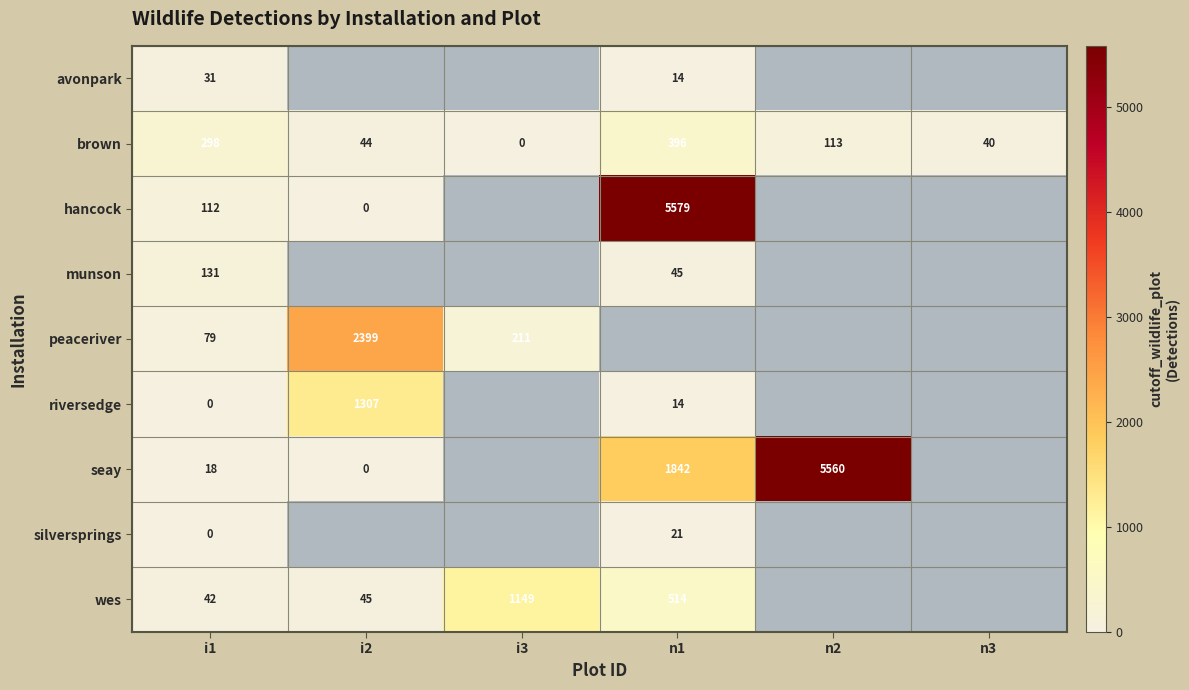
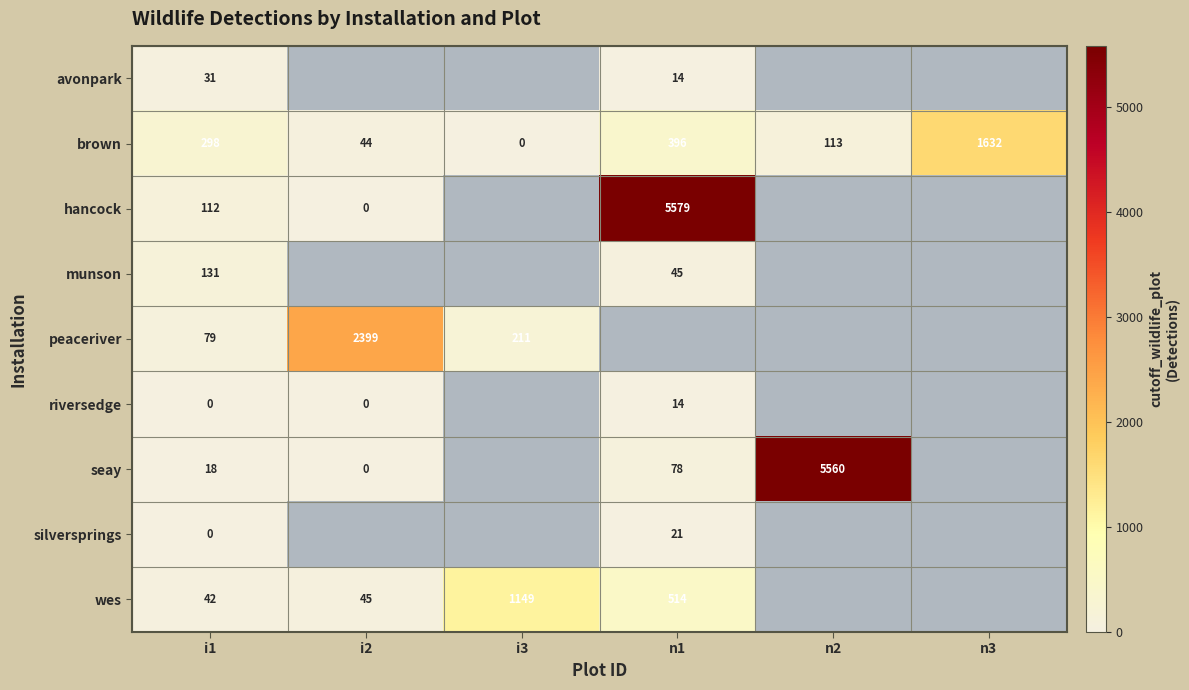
brown, n3: 40 -> 1632
riversedge, i2: 1307 -> 0
seay, n1: 1842 -> 78
